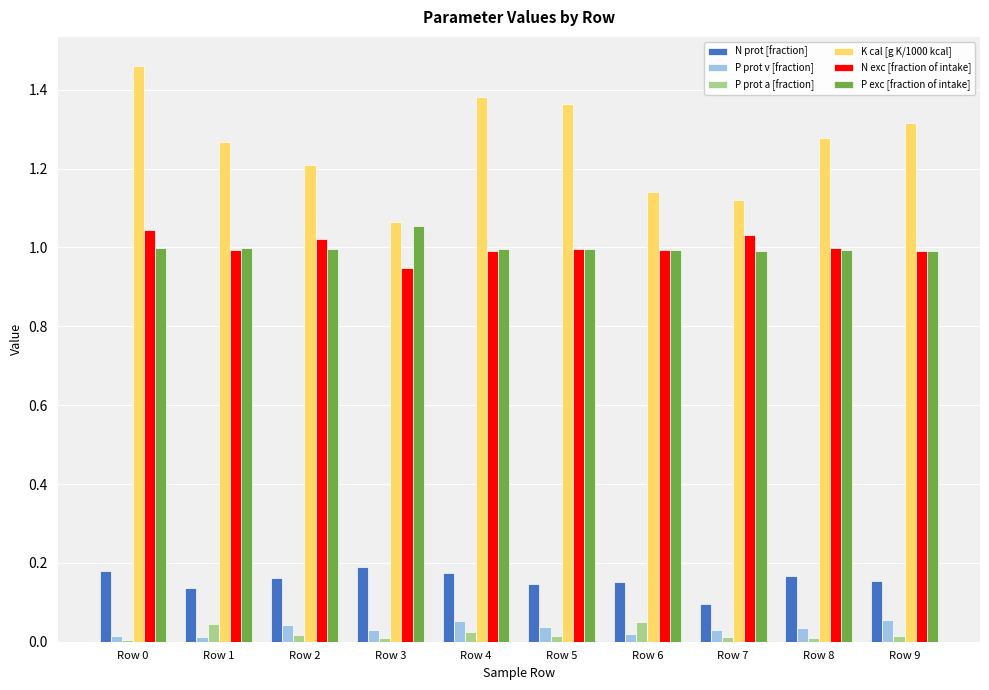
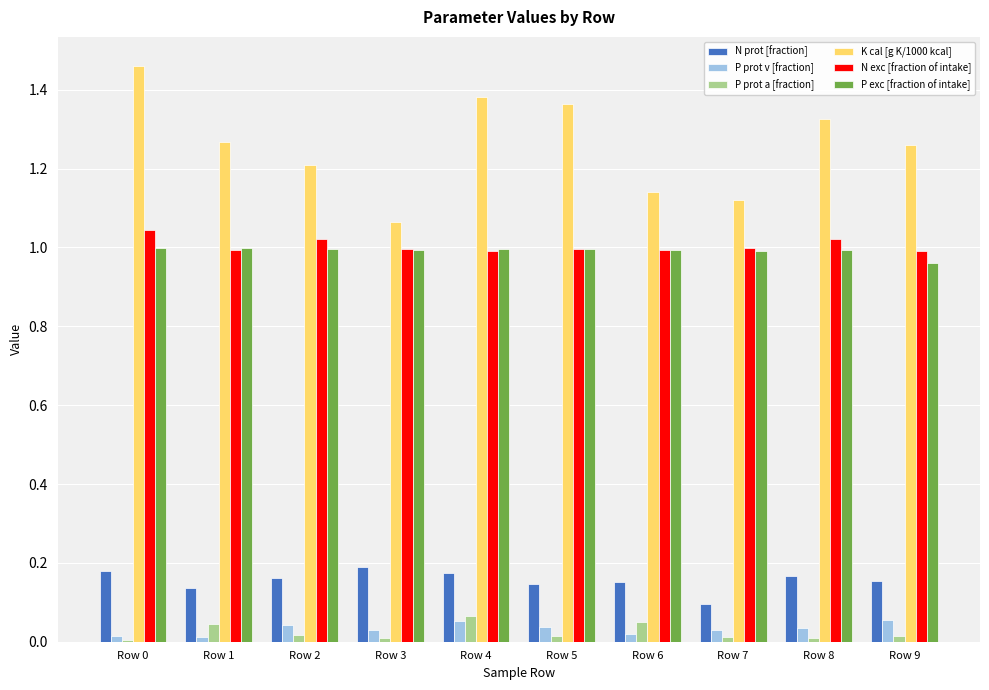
N exc [fraction of intake], Row 3: 0.95 -> 1.00
P exc [fraction of intake], Row 3: 1.05 -> 0.99
P prot a [fraction], Row 4: 0.03 -> 0.06
N exc [fraction of intake], Row 7: 1.03 -> 1.00
K cal [g K/1000 kcal], Row 8: 1.28 -> 1.33
N exc [fraction of intake], Row 8: 1.00 -> 1.02
K cal [g K/1000 kcal], Row 9: 1.32 -> 1.26
P exc [fraction of intake], Row 9: 0.99 -> 0.96
